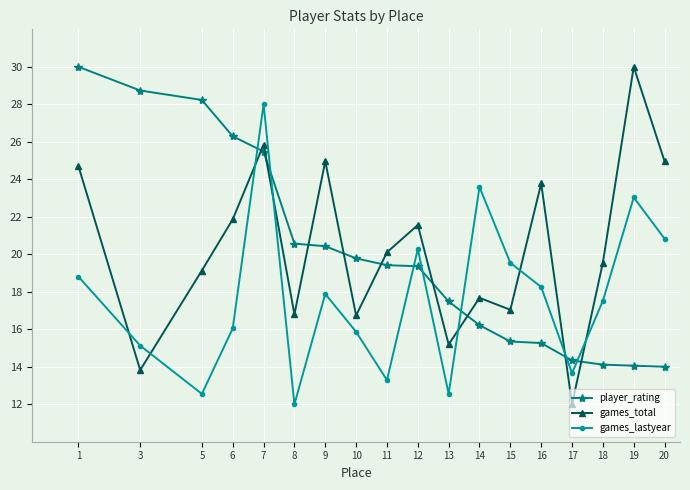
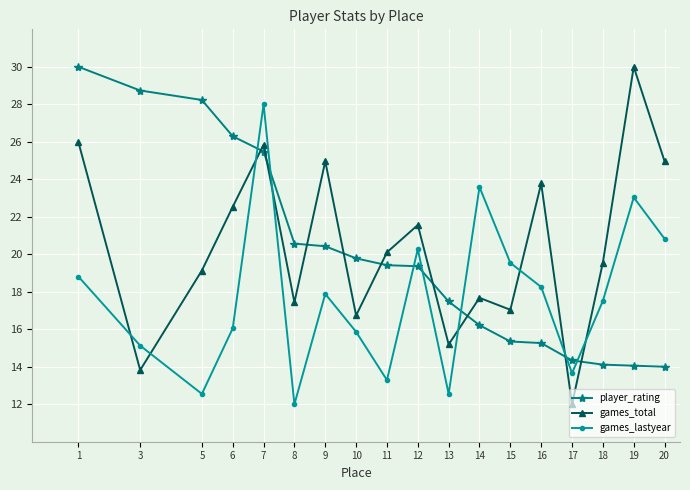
games_total, 1: 24.7 -> 26.0
games_total, 6: 21.9 -> 22.5
games_total, 8: 16.8 -> 17.4
